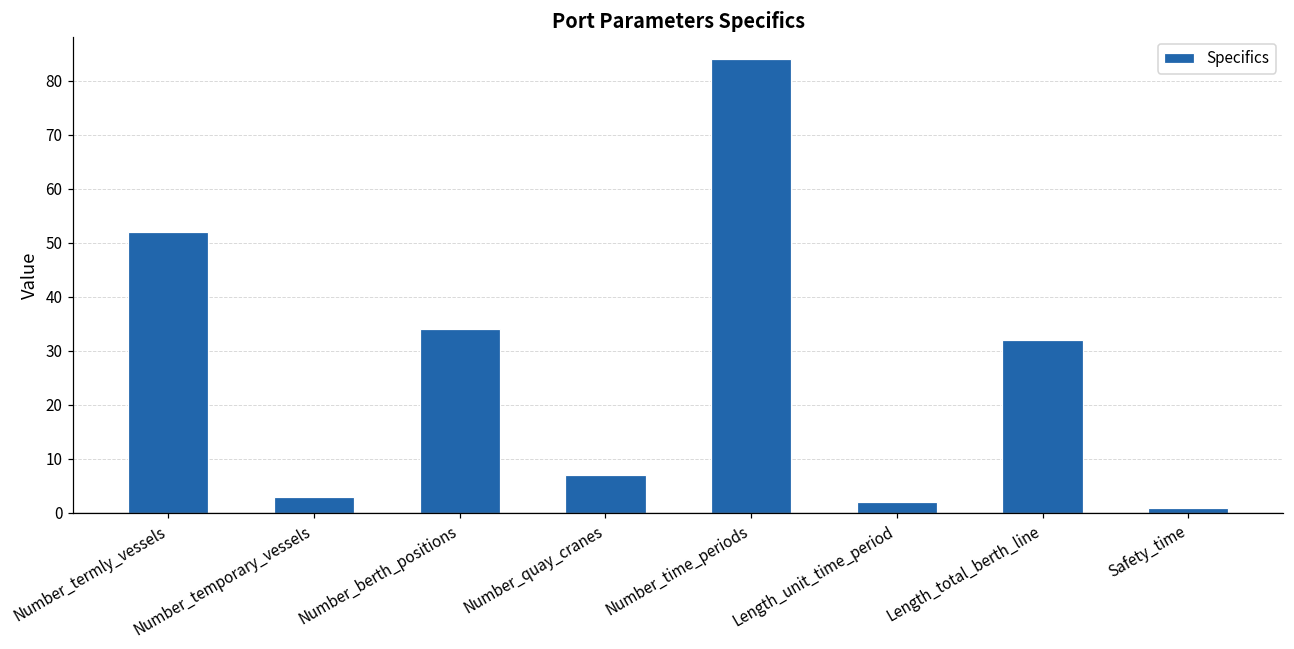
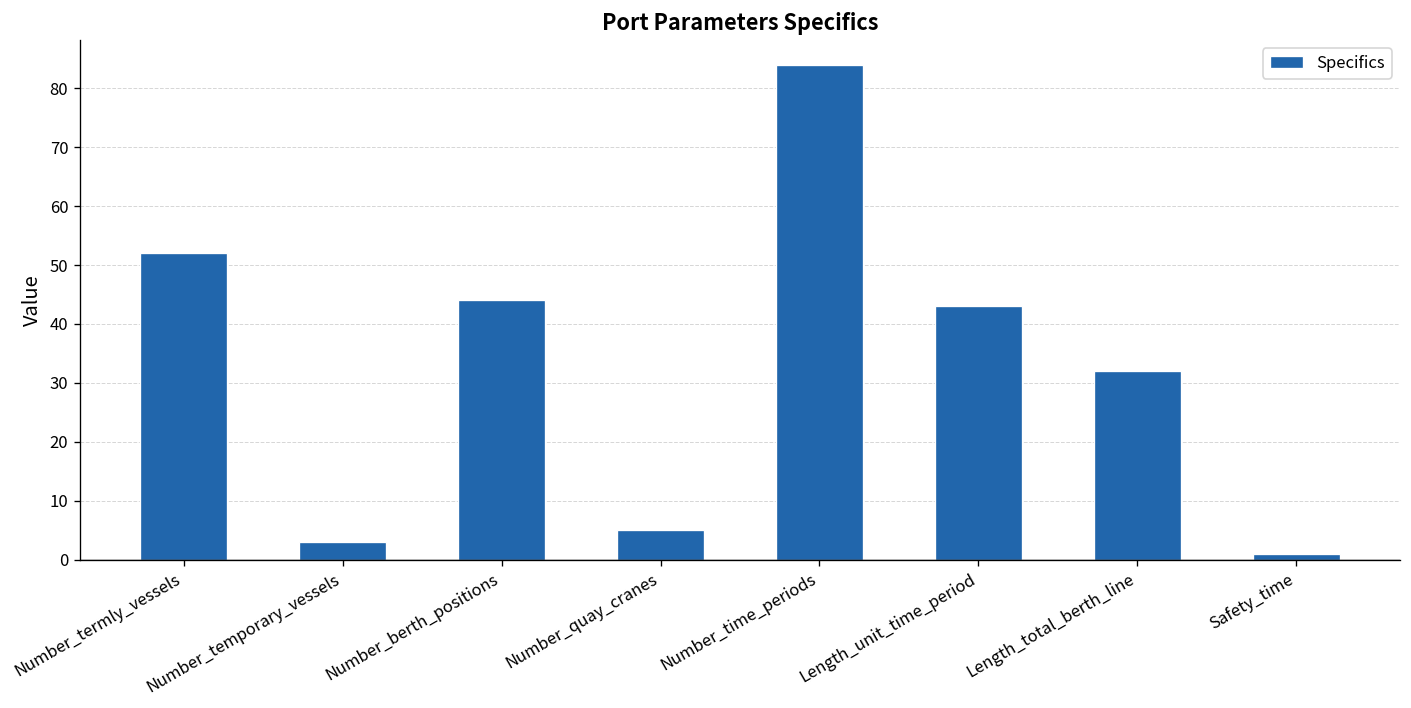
Number_berth_positions: 34 -> 44
Number_quay_cranes: 7 -> 5
Length_unit_time_period: 2 -> 43
